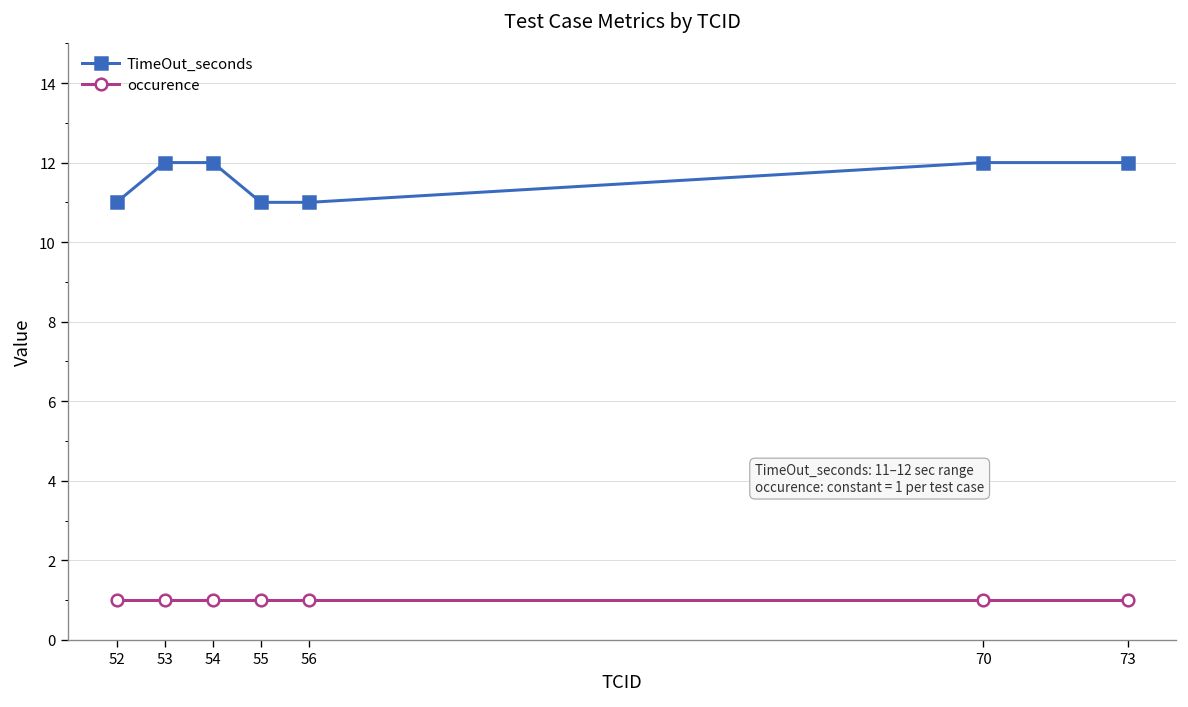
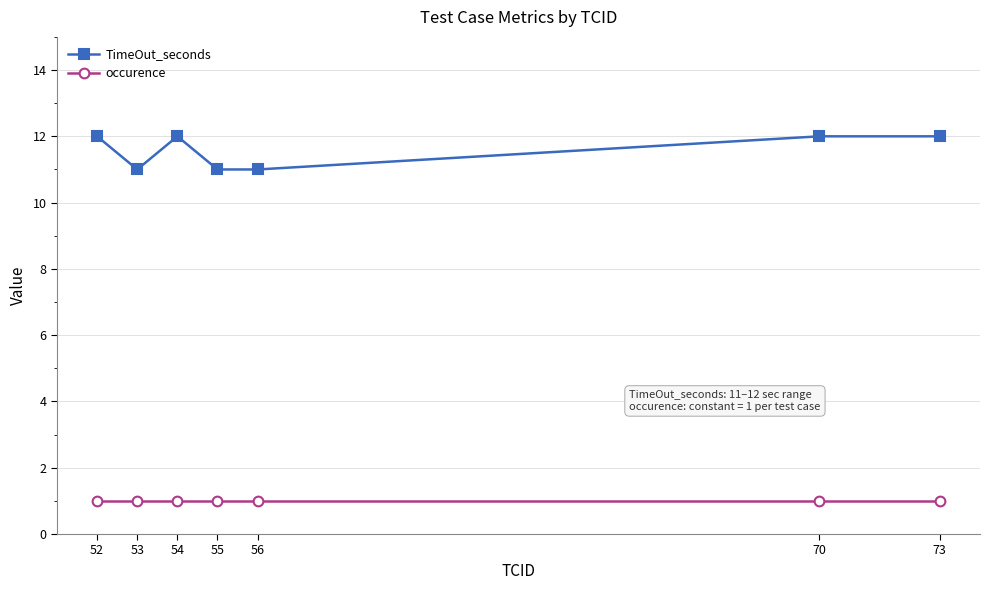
TimeOut_seconds, 52: 11 -> 12
TimeOut_seconds, 53: 12 -> 11
